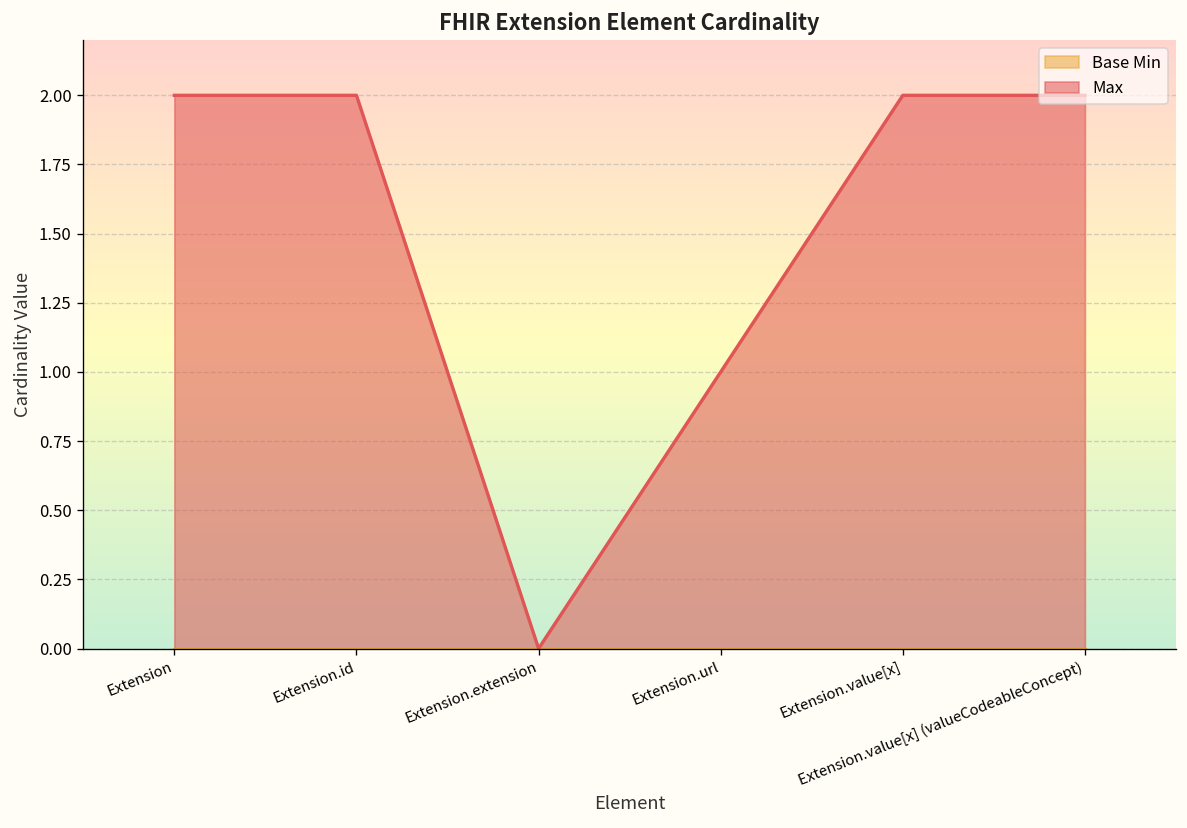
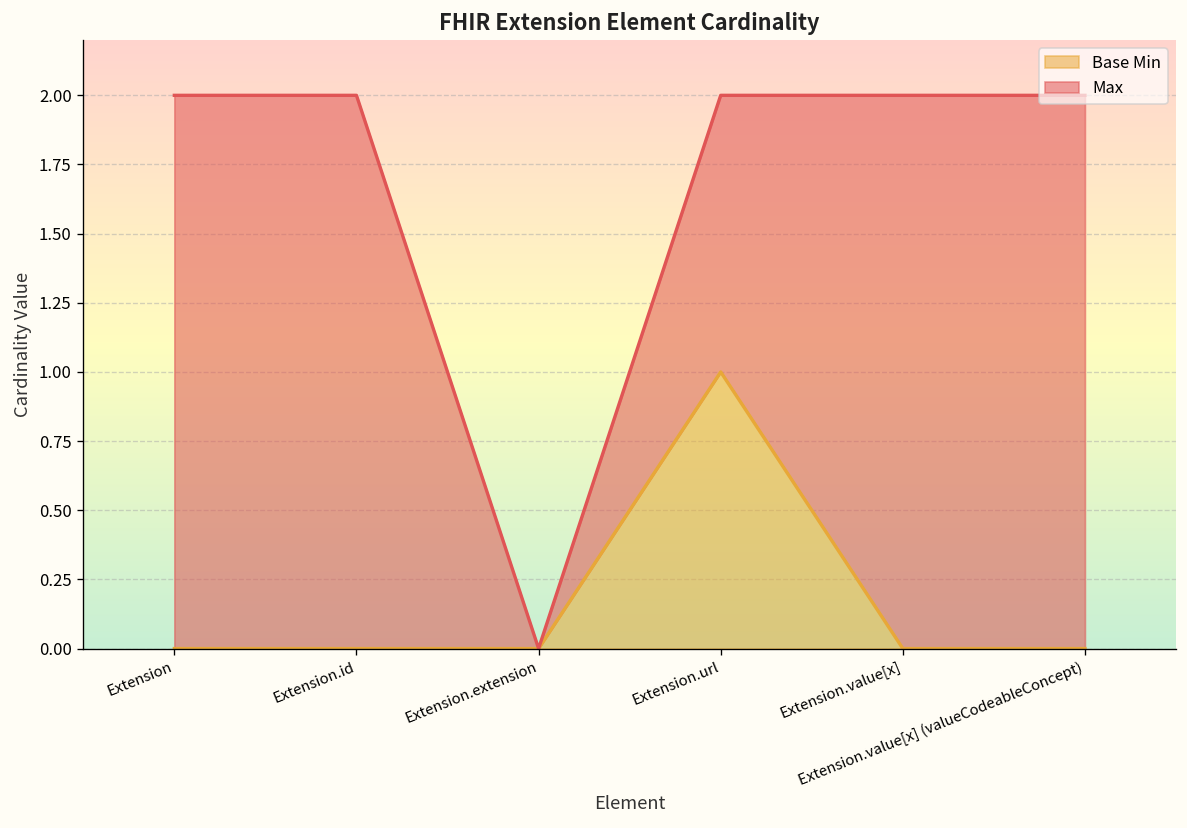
Base Min, Extension.url: 0 -> 1
